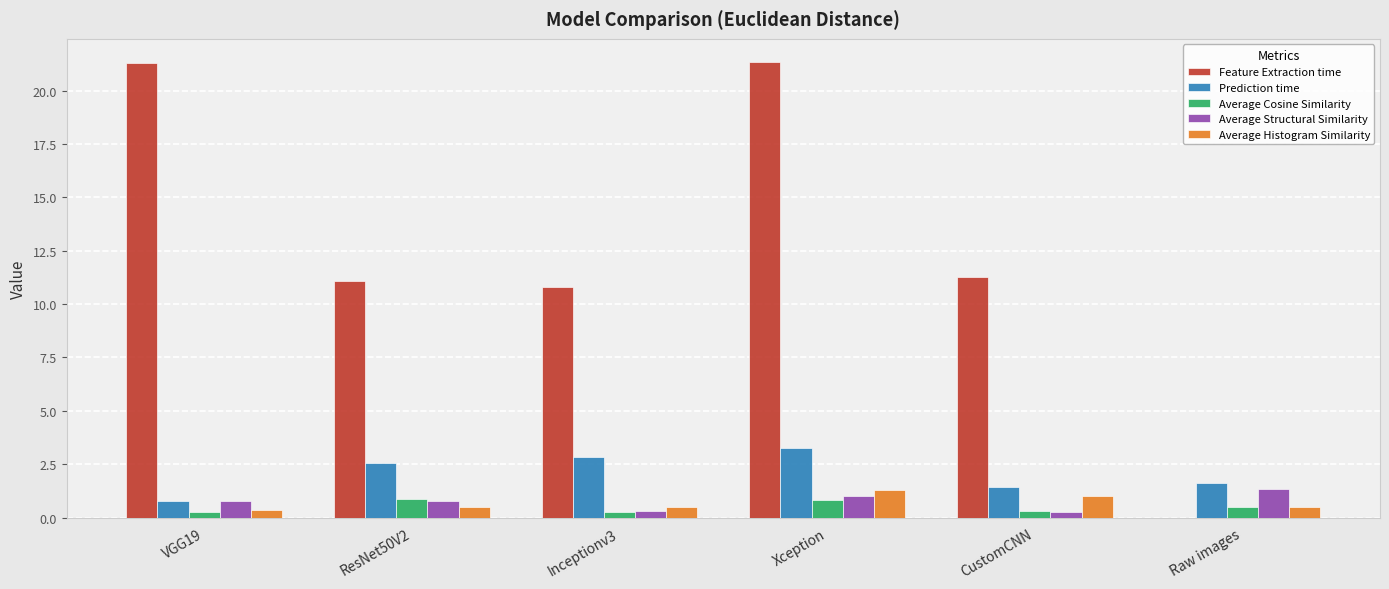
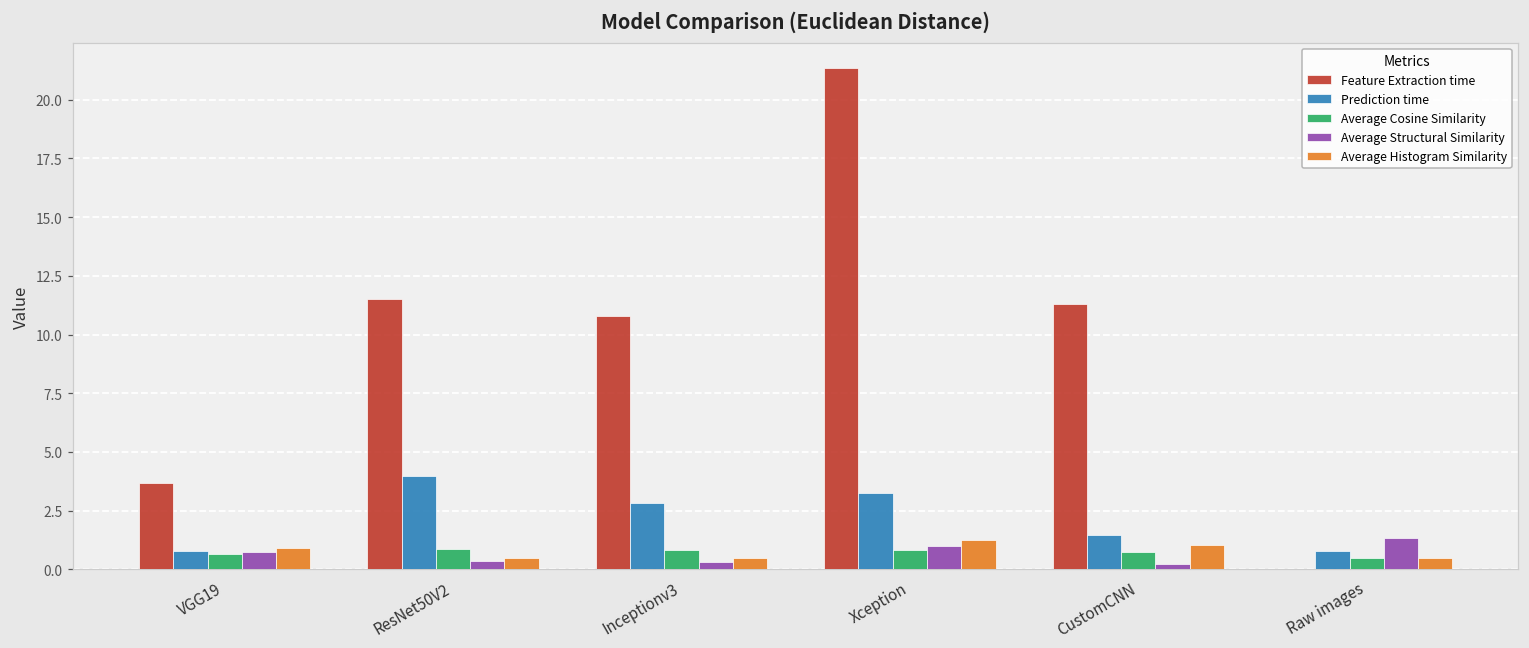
Feature Extraction time, VGG19: 21.3 -> 3.7
Average Cosine Similarity, VGG19: 0.3 -> 0.6
Average Histogram Similarity, VGG19: 0.4 -> 0.9
Feature Extraction time, ResNet50V2: 11.1 -> 11.5
Prediction time, ResNet50V2: 2.5 -> 4.0
Average Structural Similarity, ResNet50V2: 0.8 -> 0.3
Average Cosine Similarity, Inceptionv3: 0.3 -> 0.8
Average Cosine Similarity, CustomCNN: 0.3 -> 0.8
Prediction time, Raw images: 1.6 -> 0.8
